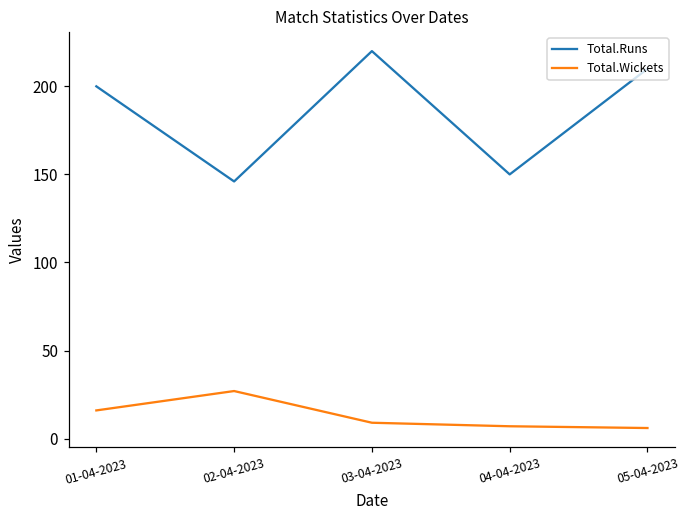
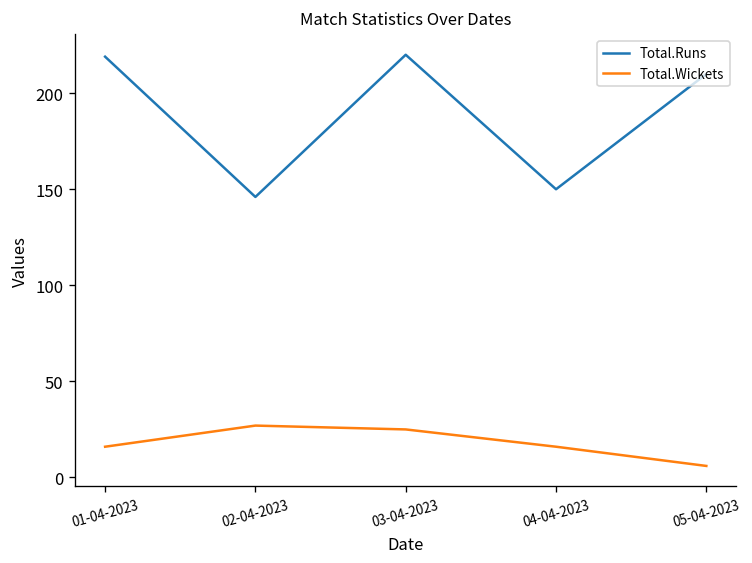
Total.Runs, 01-04-2023: 200 -> 219
Total.Wickets, 03-04-2023: 9 -> 25
Total.Wickets, 04-04-2023: 7 -> 16
